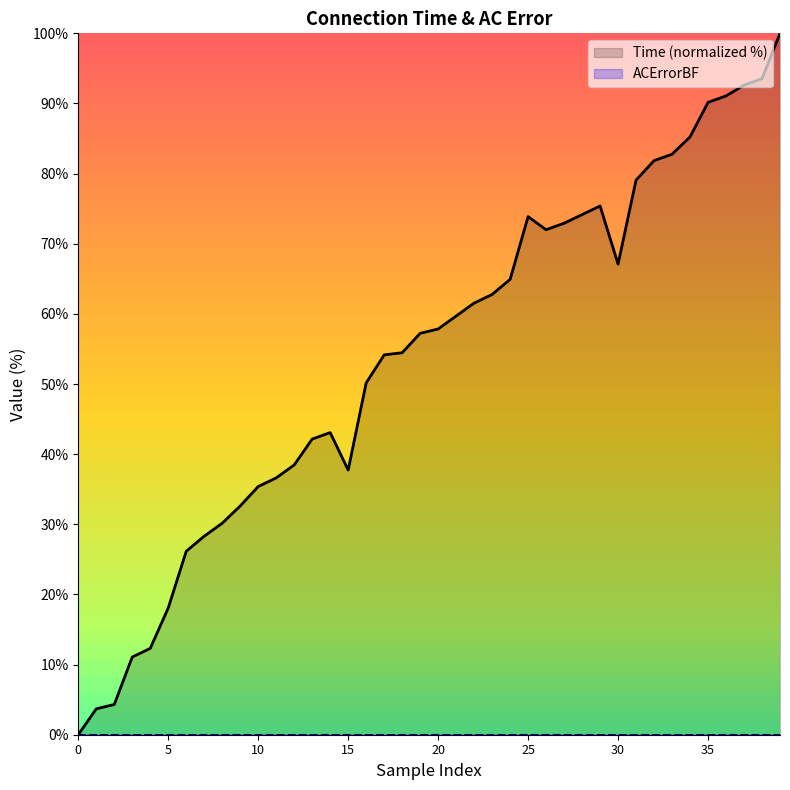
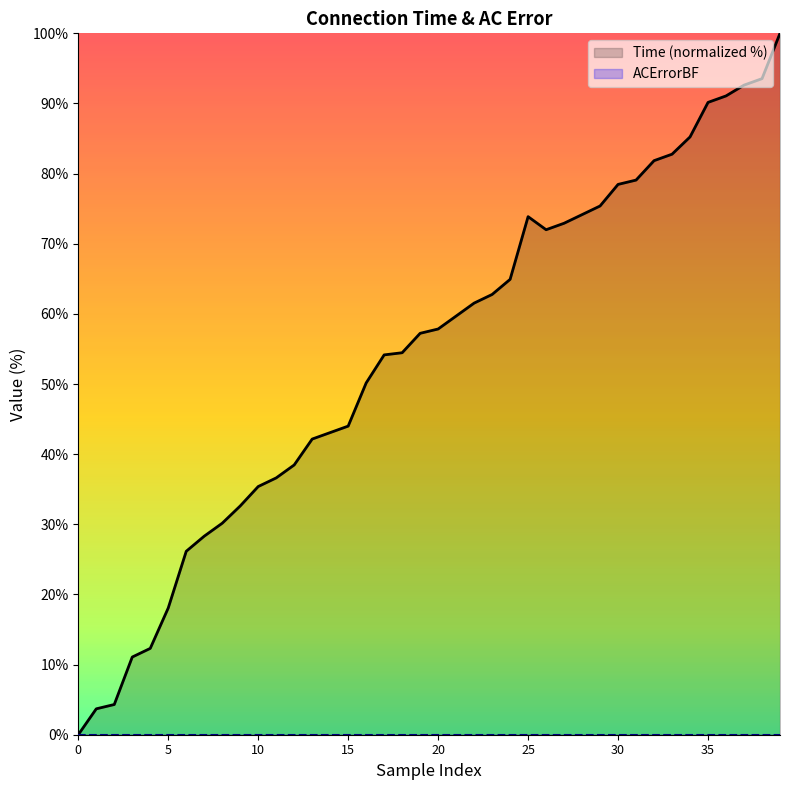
Time (normalized %), 15: 38% -> 44%
Time (normalized %), 30: 67% -> 78%
